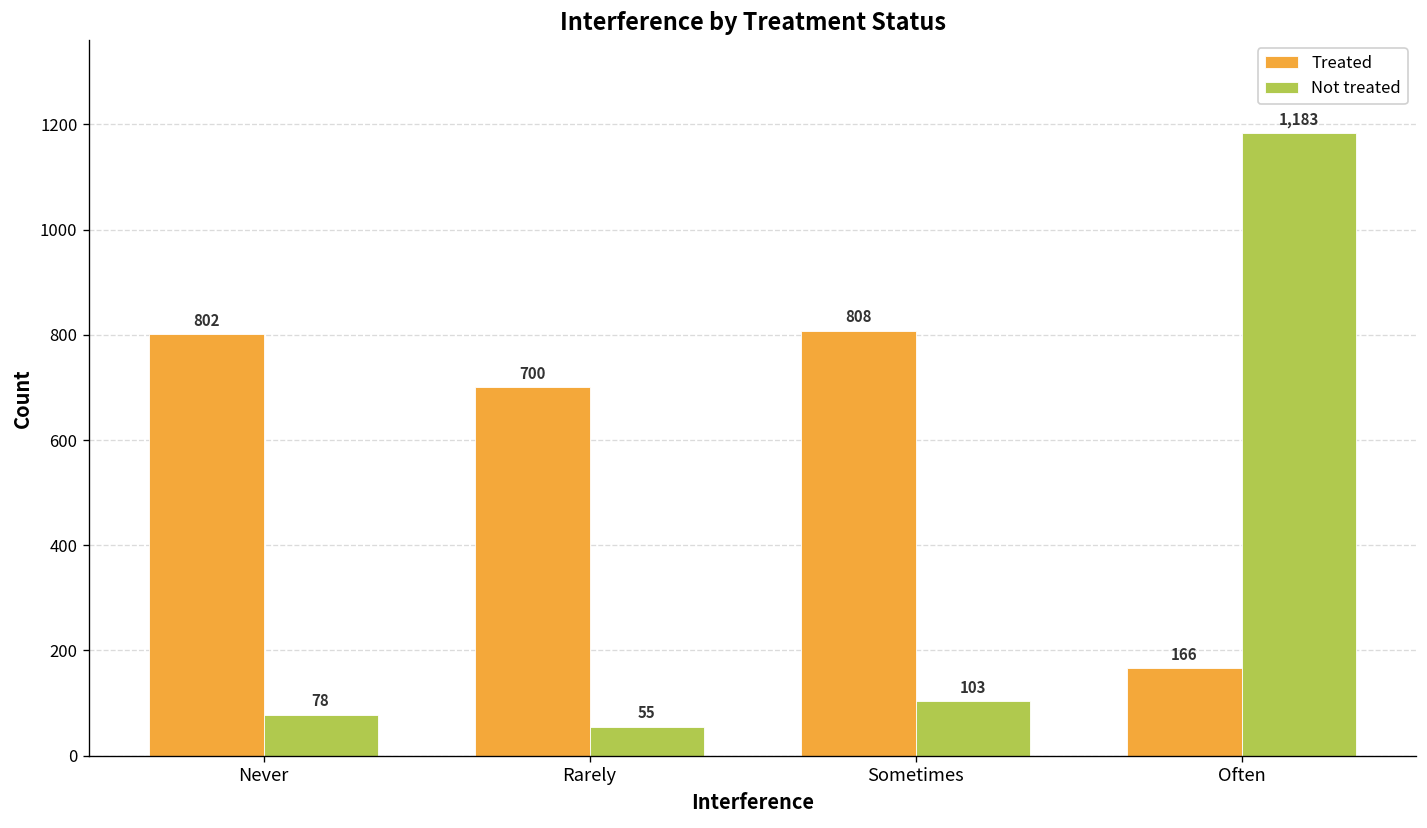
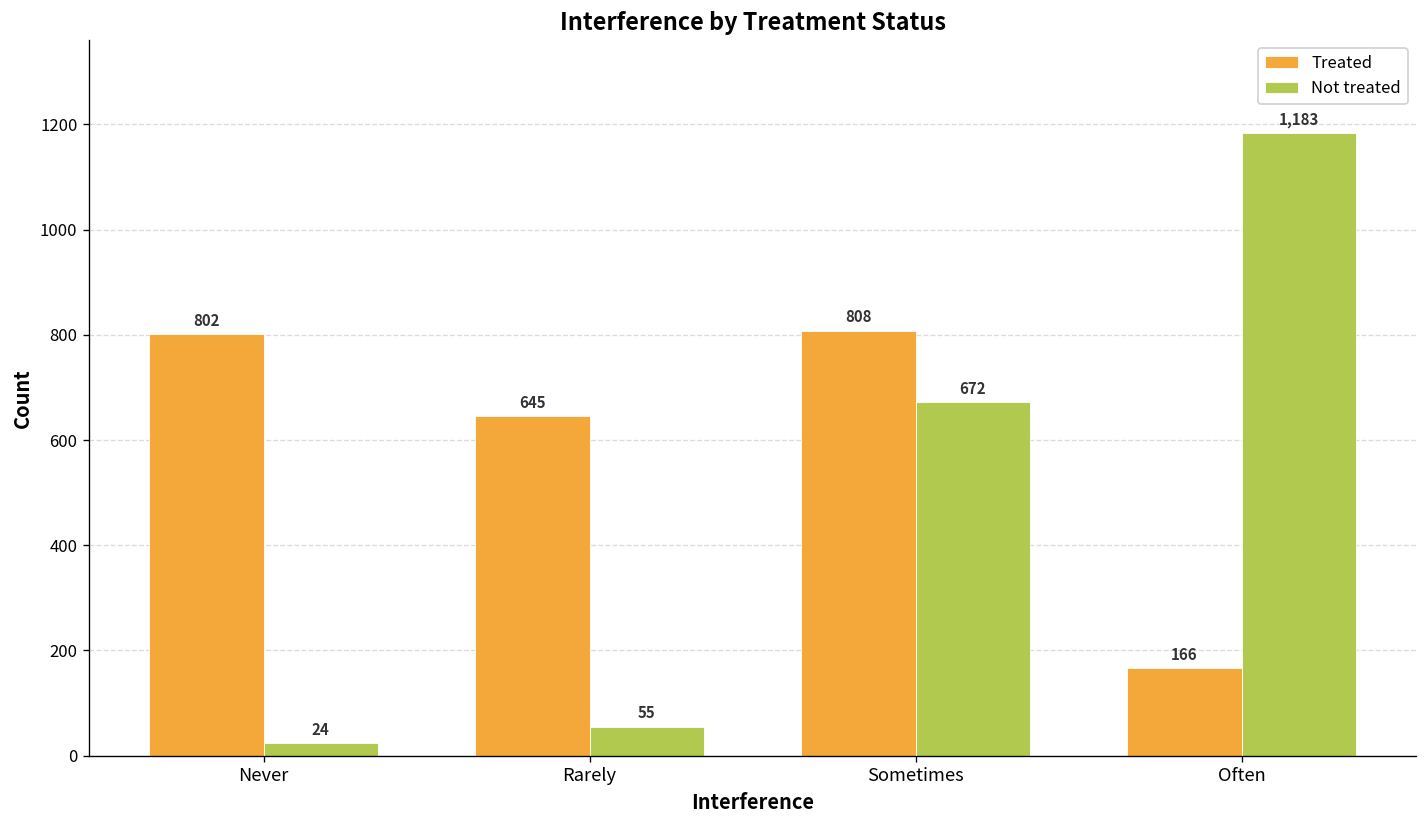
Not treated, Never: 78 -> 24
Treated, Rarely: 700 -> 645
Not treated, Sometimes: 103 -> 672
